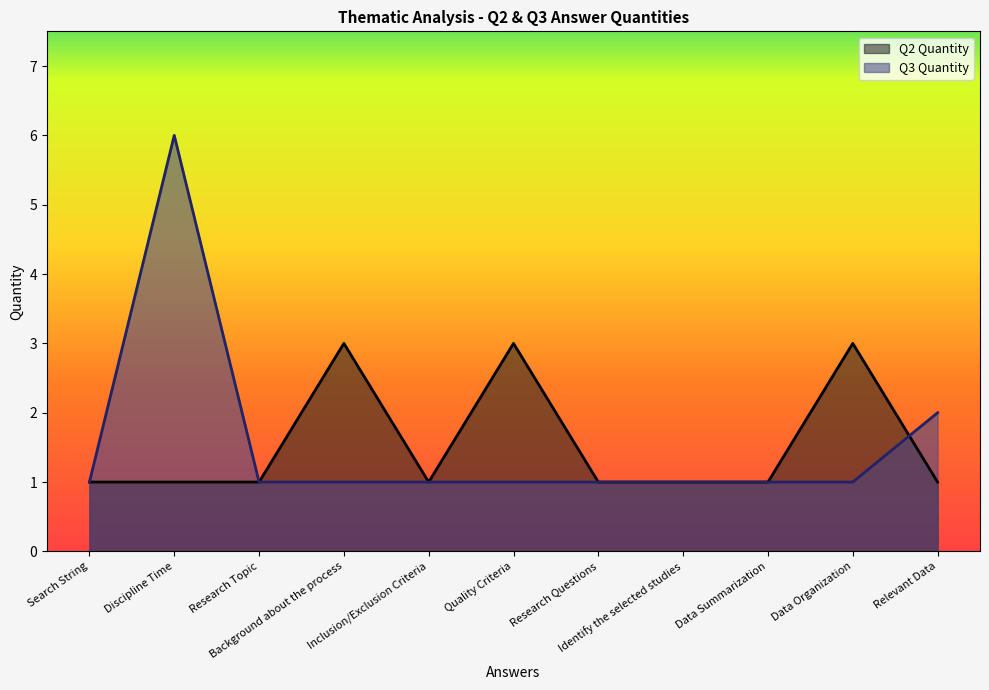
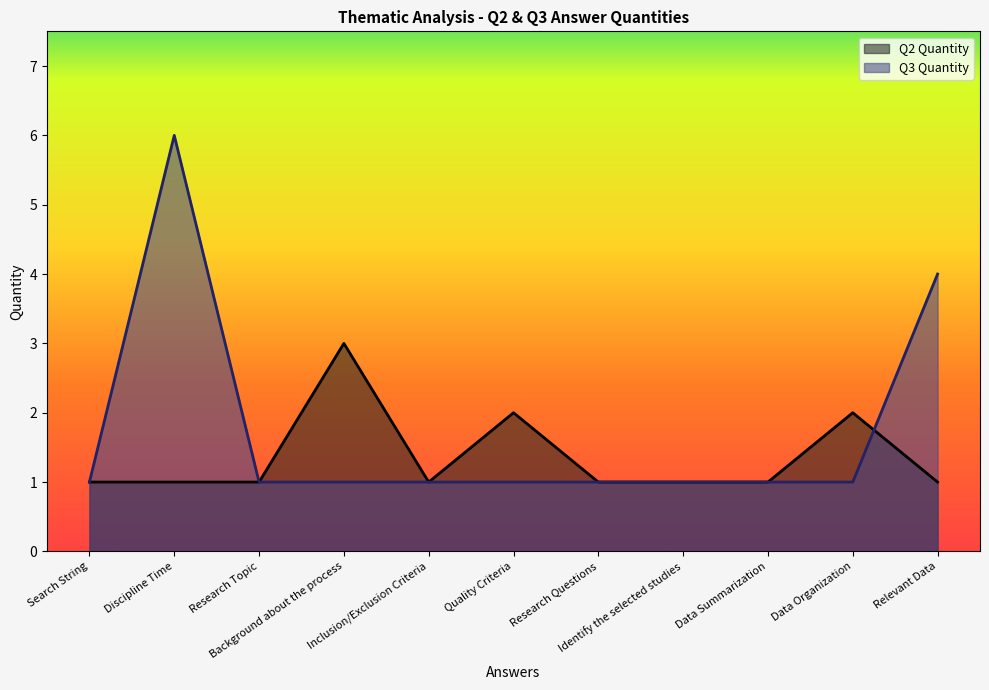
Q2 Quantity, Quality Criteria: 3 -> 2
Q2 Quantity, Data Organization: 3 -> 2
Q3 Quantity, Relevant Data: 2 -> 4
